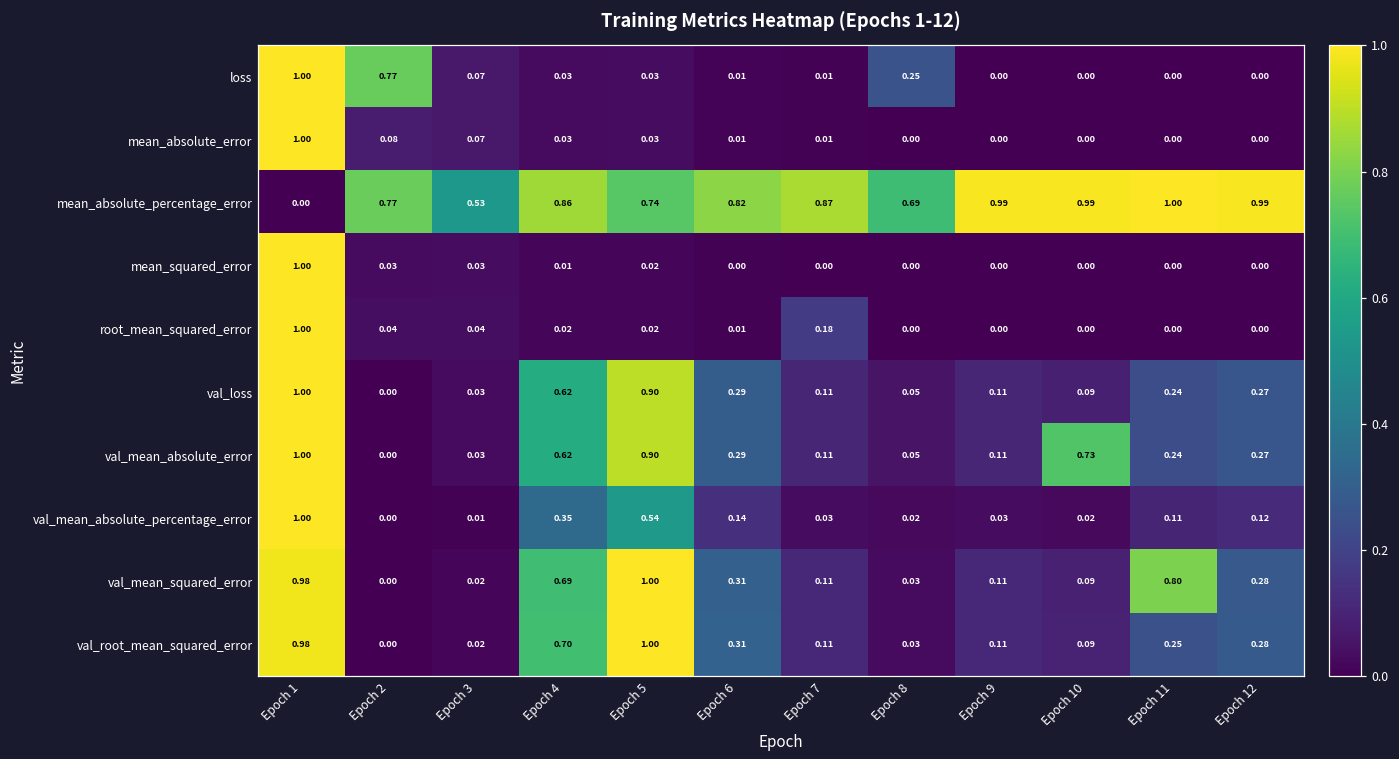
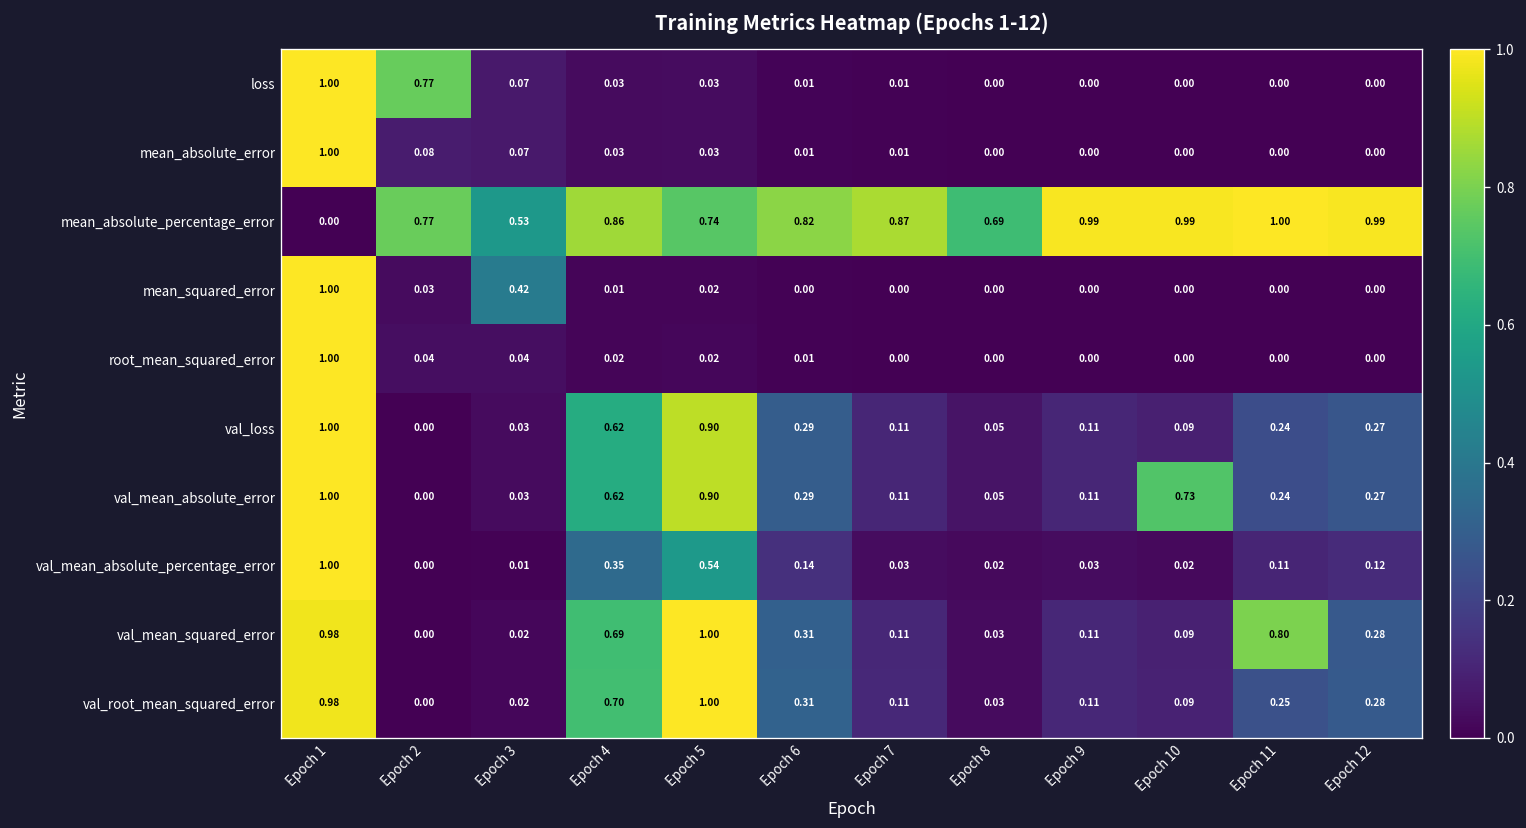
loss, Epoch 8: 0.25 -> 0.00
mean_squared_error, Epoch 3: 0.03 -> 0.42
root_mean_squared_error, Epoch 7: 0.18 -> 0.00
